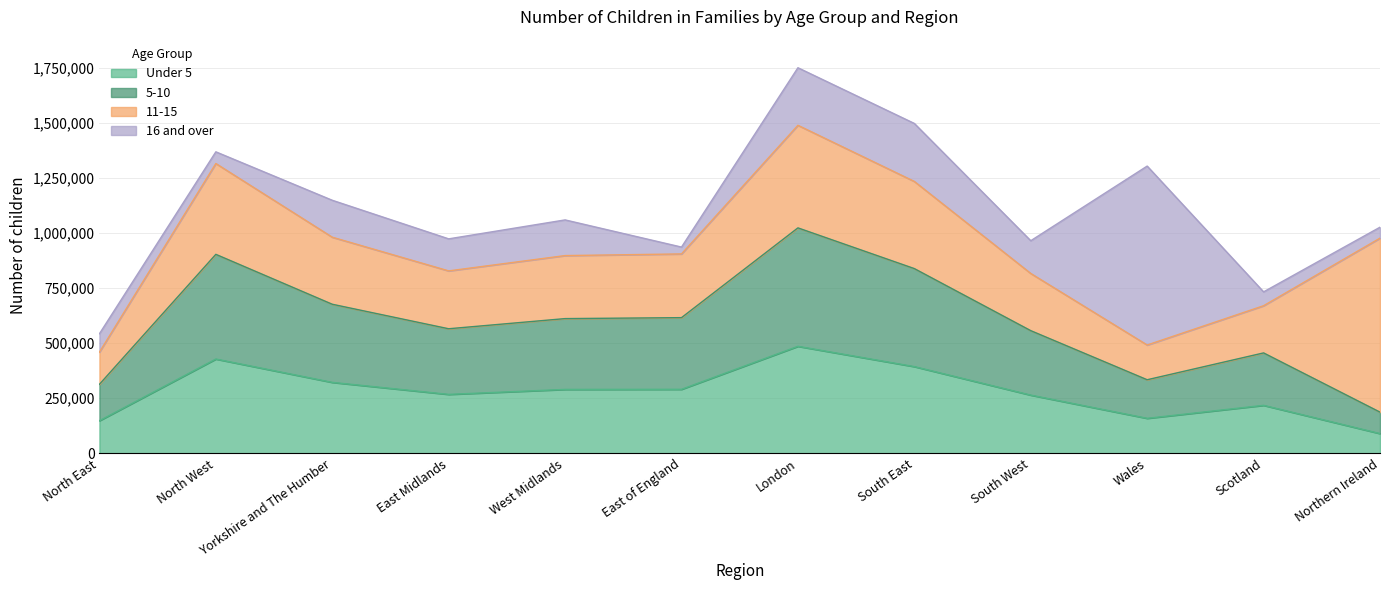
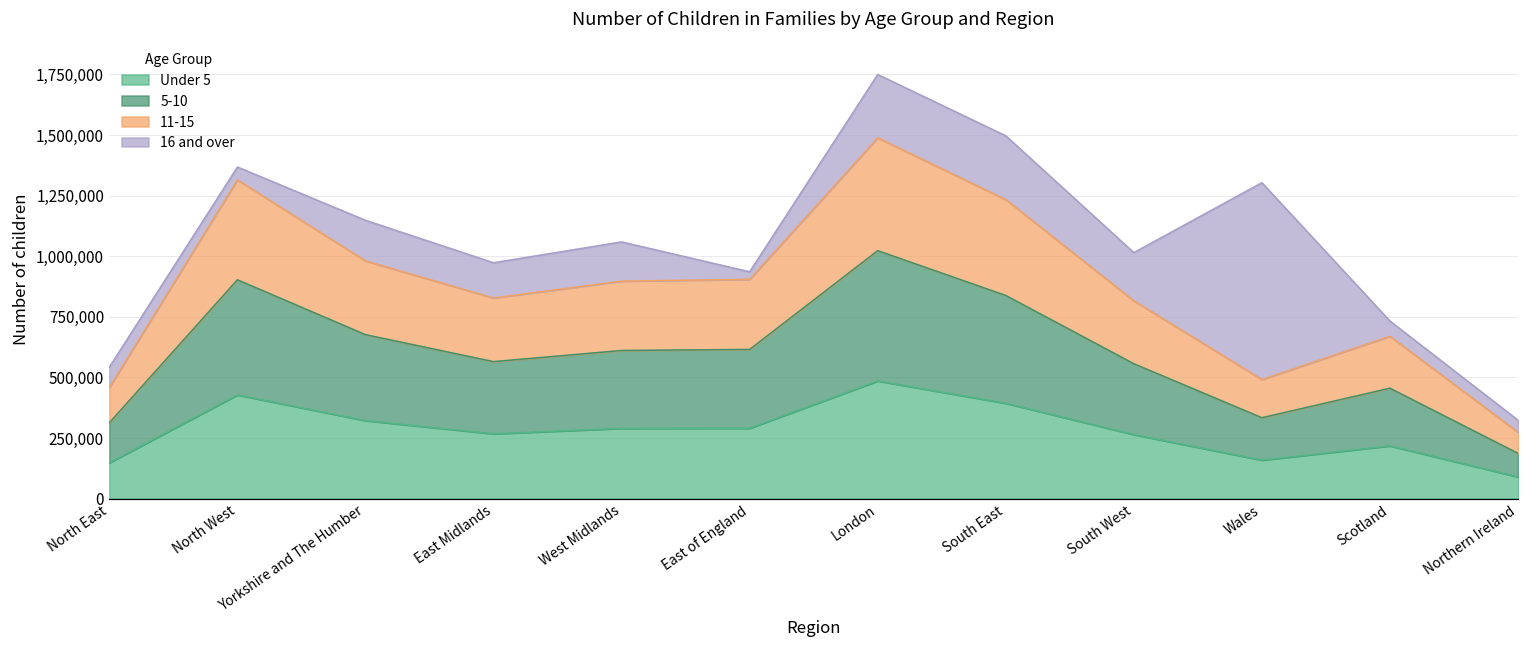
16 and over, South West: 150,000 -> 200,000
11-15, Northern Ireland: 790,000 -> 90,000
